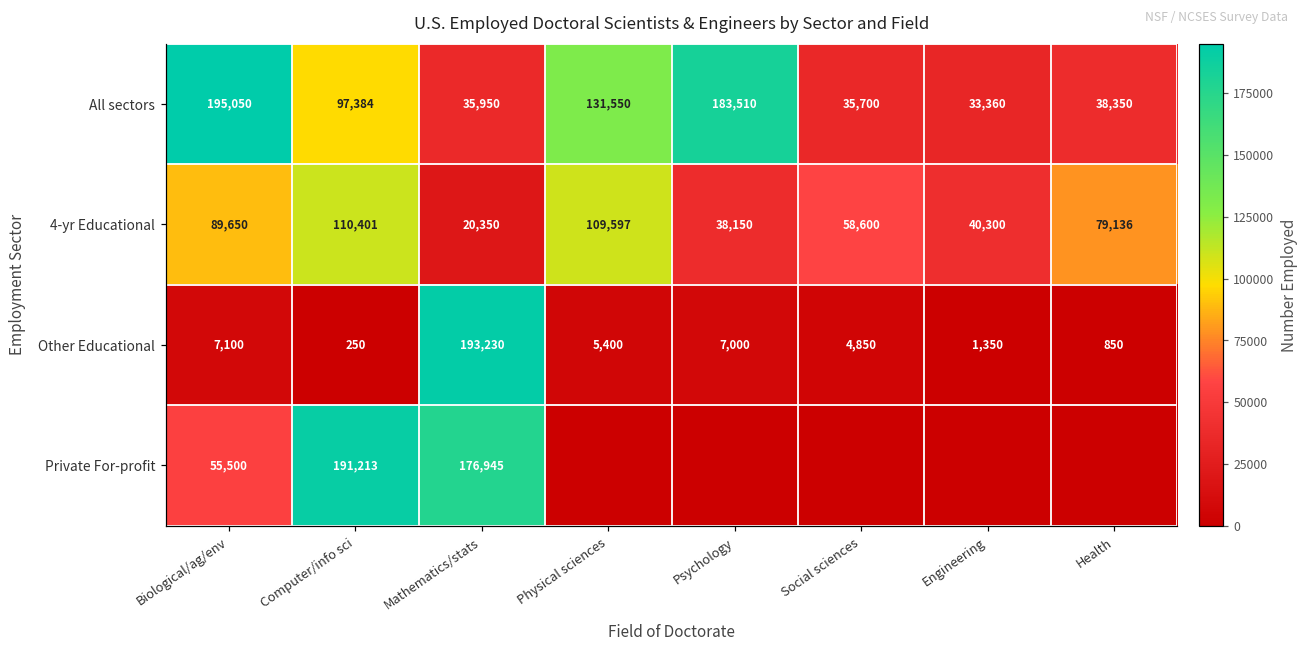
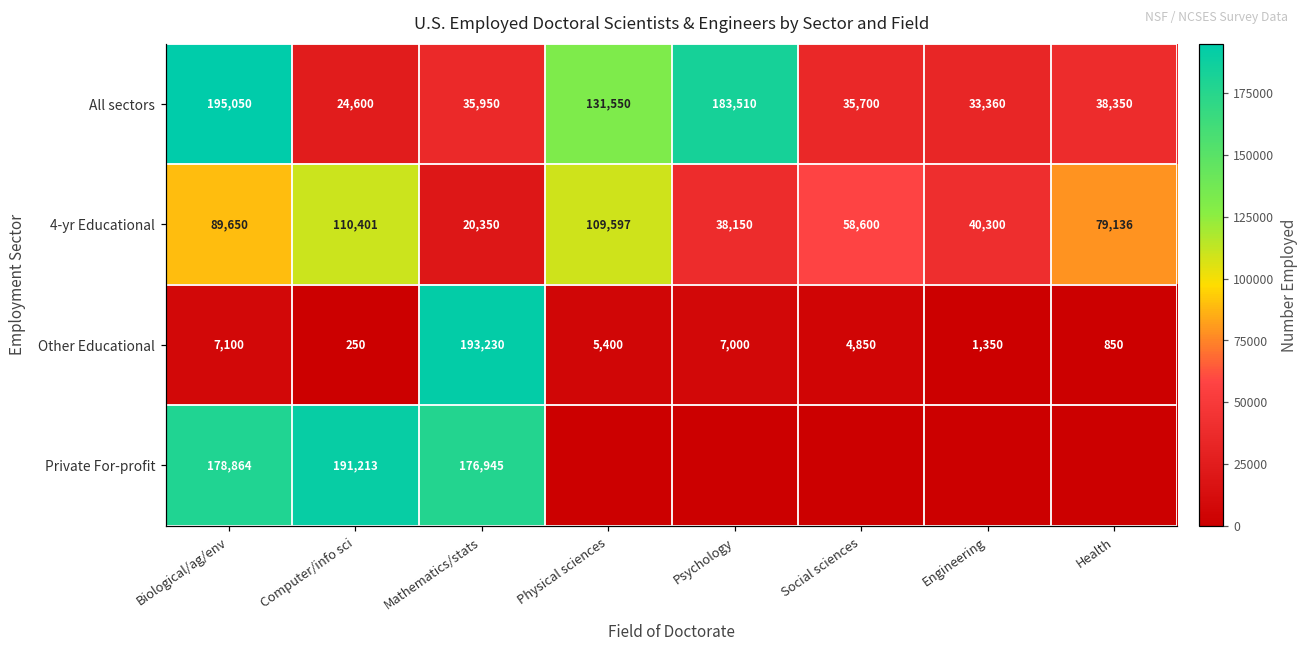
All sectors, Computer/info sci: 97,384 -> 24,600
Private For-profit, Biological/ag/env: 55,500 -> 178,864
